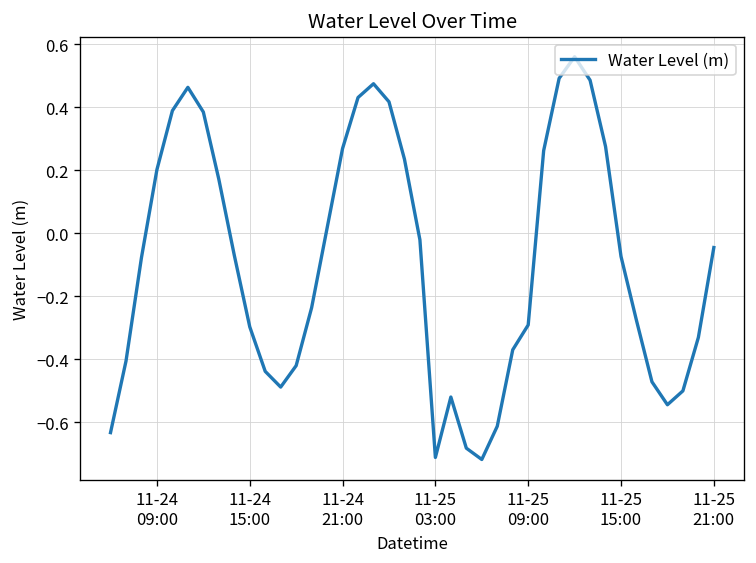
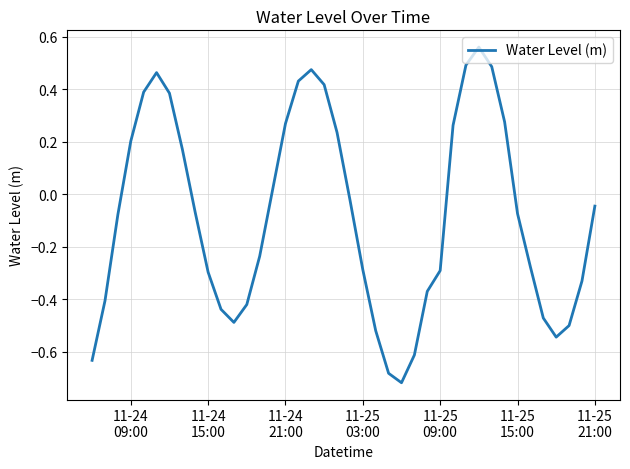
11-25 03:00: -0.71 -> -0.29
